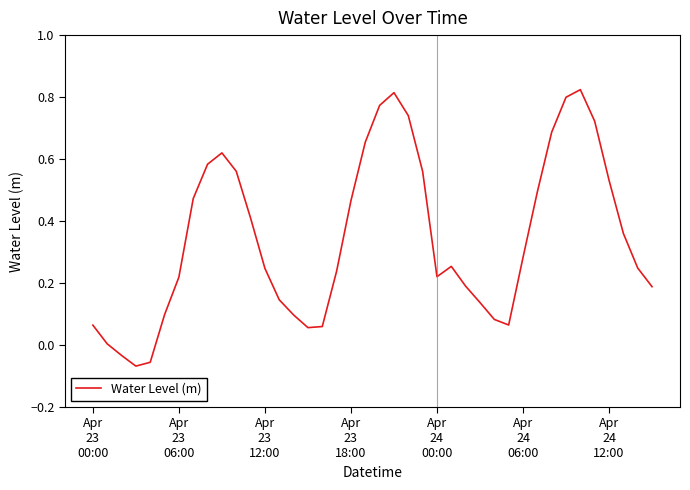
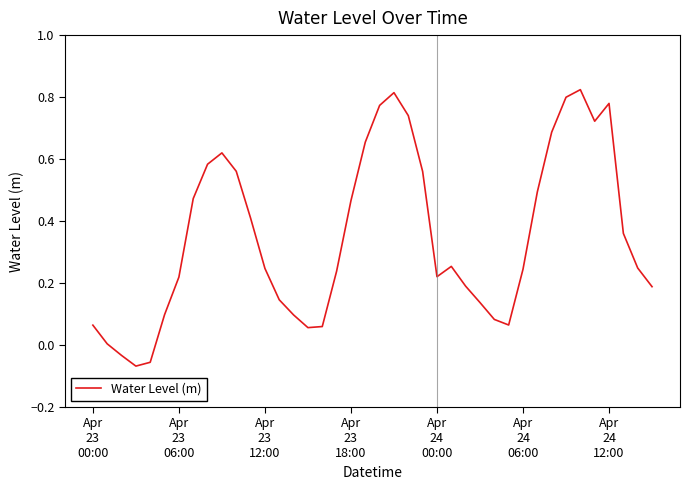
Apr 24 06:00: 0.28 -> 0.24
Apr 24 12:00: 0.53 -> 0.78
